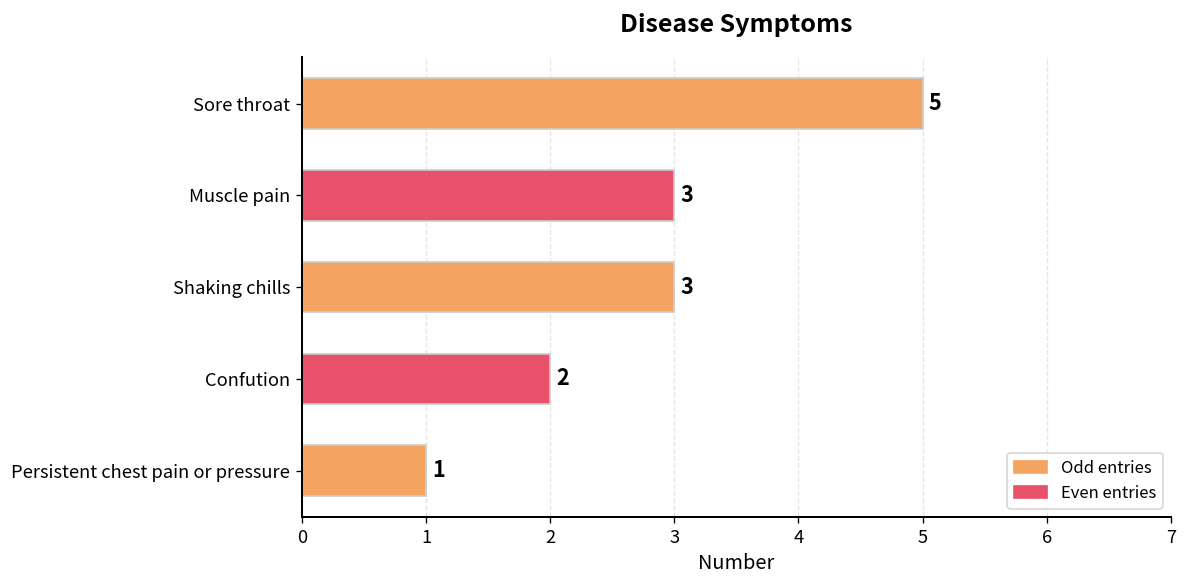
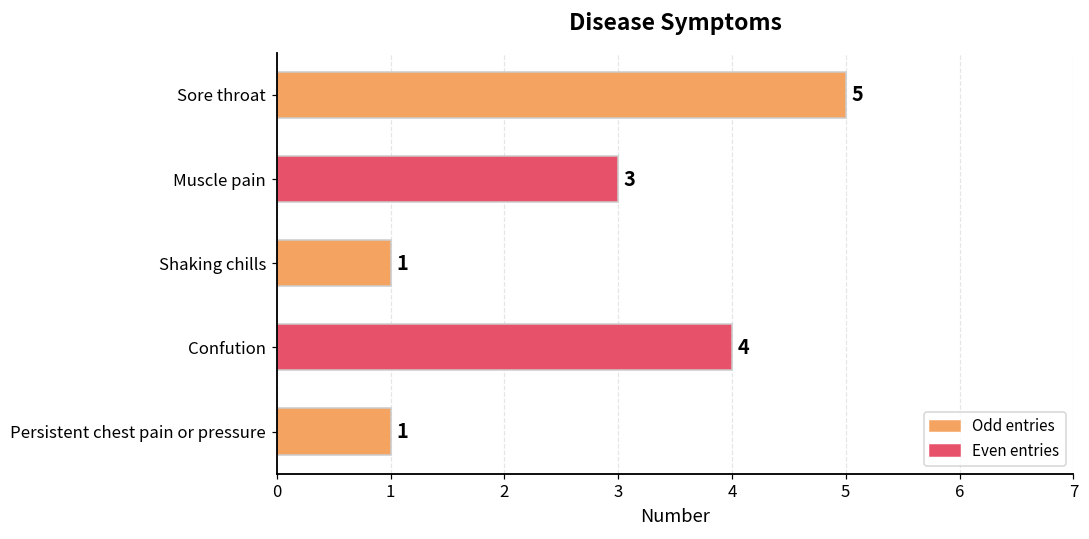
Shaking chills: 3 -> 1
Confution: 2 -> 4
